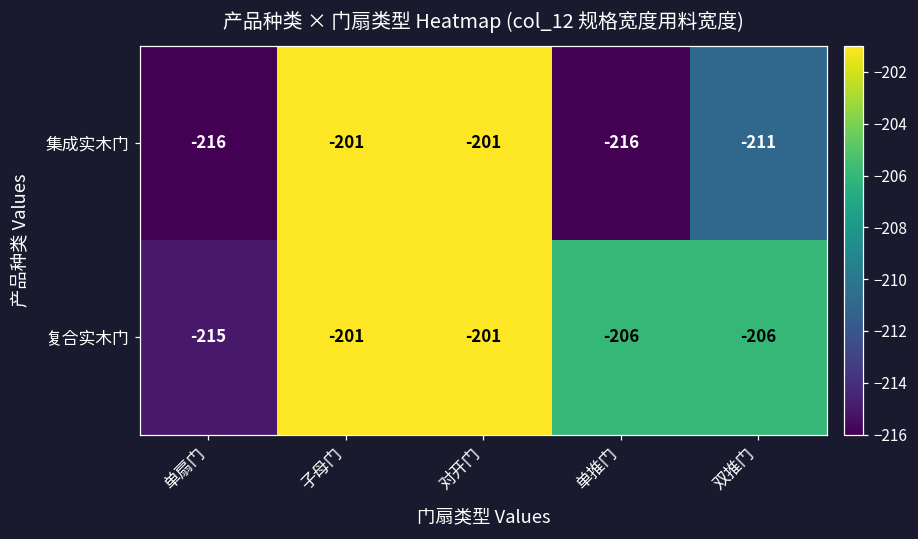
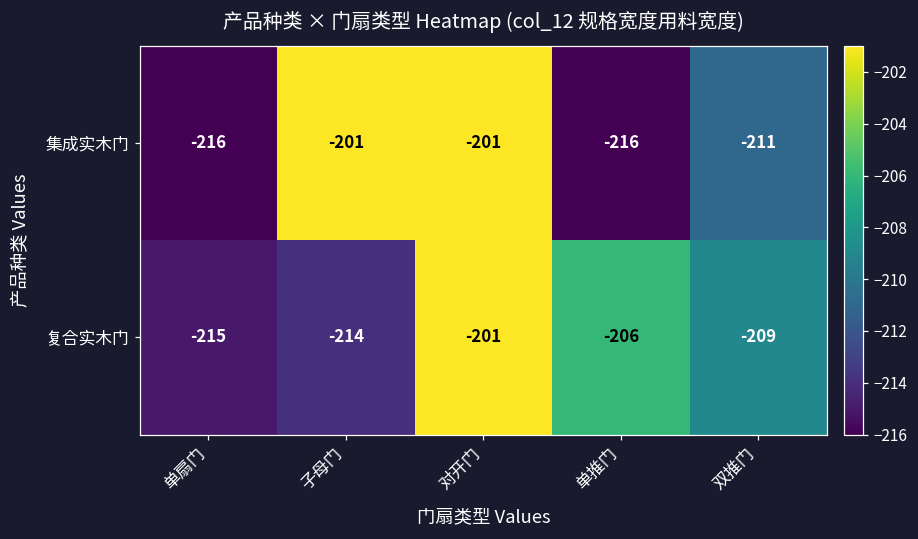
复合实木门, 子母门: -201 -> -214
复合实木门, 双推门: -206 -> -209
